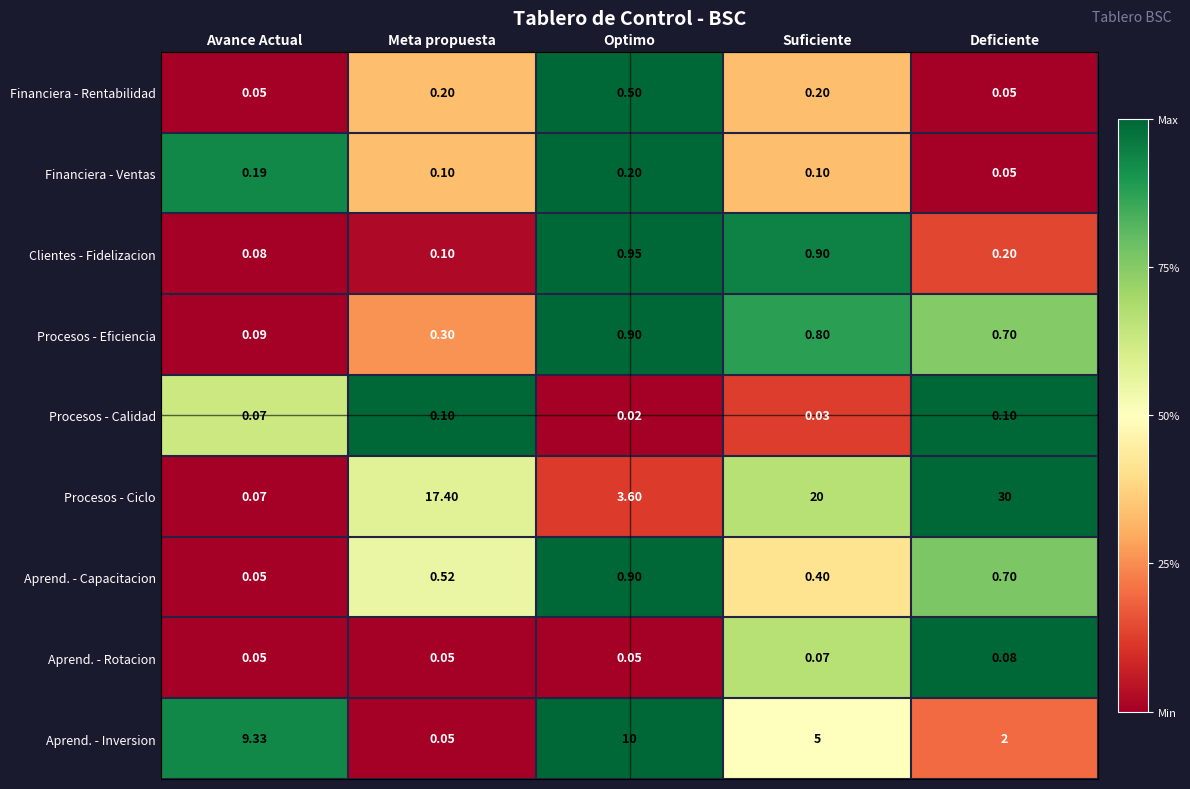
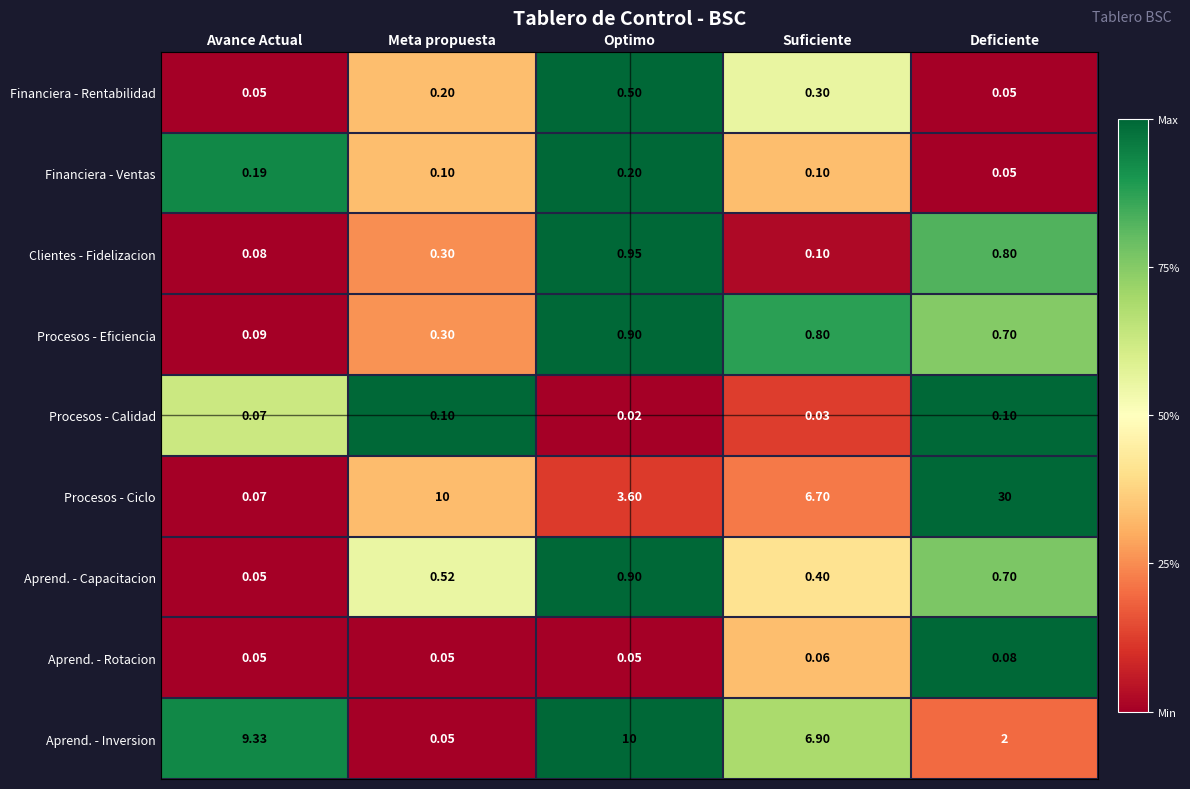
Financiera - Rentabilidad, Suficiente: 0.20 -> 0.30
Clientes - Fidelizacion, Meta propuesta: 0.10 -> 0.30
Clientes - Fidelizacion, Suficiente: 0.90 -> 0.10
Clientes - Fidelizacion, Deficiente: 0.20 -> 0.80
Procesos - Ciclo, Meta propuesta: 17.40 -> 10
Procesos - Ciclo, Suficiente: 20 -> 6.70
Aprend. - Rotacion, Suficiente: 0.07 -> 0.06
Aprend. - Inversion, Suficiente: 5 -> 6.90
